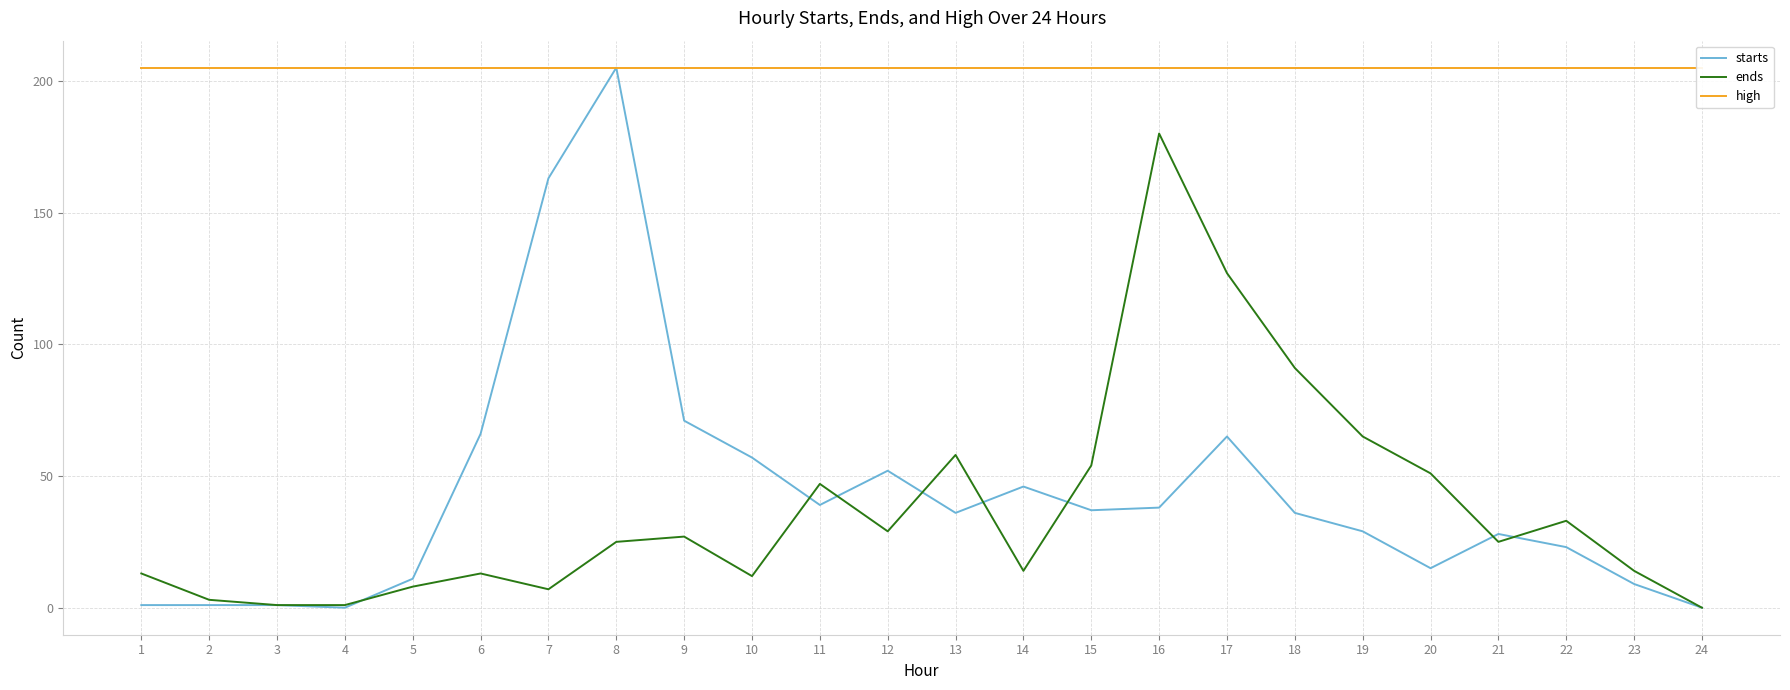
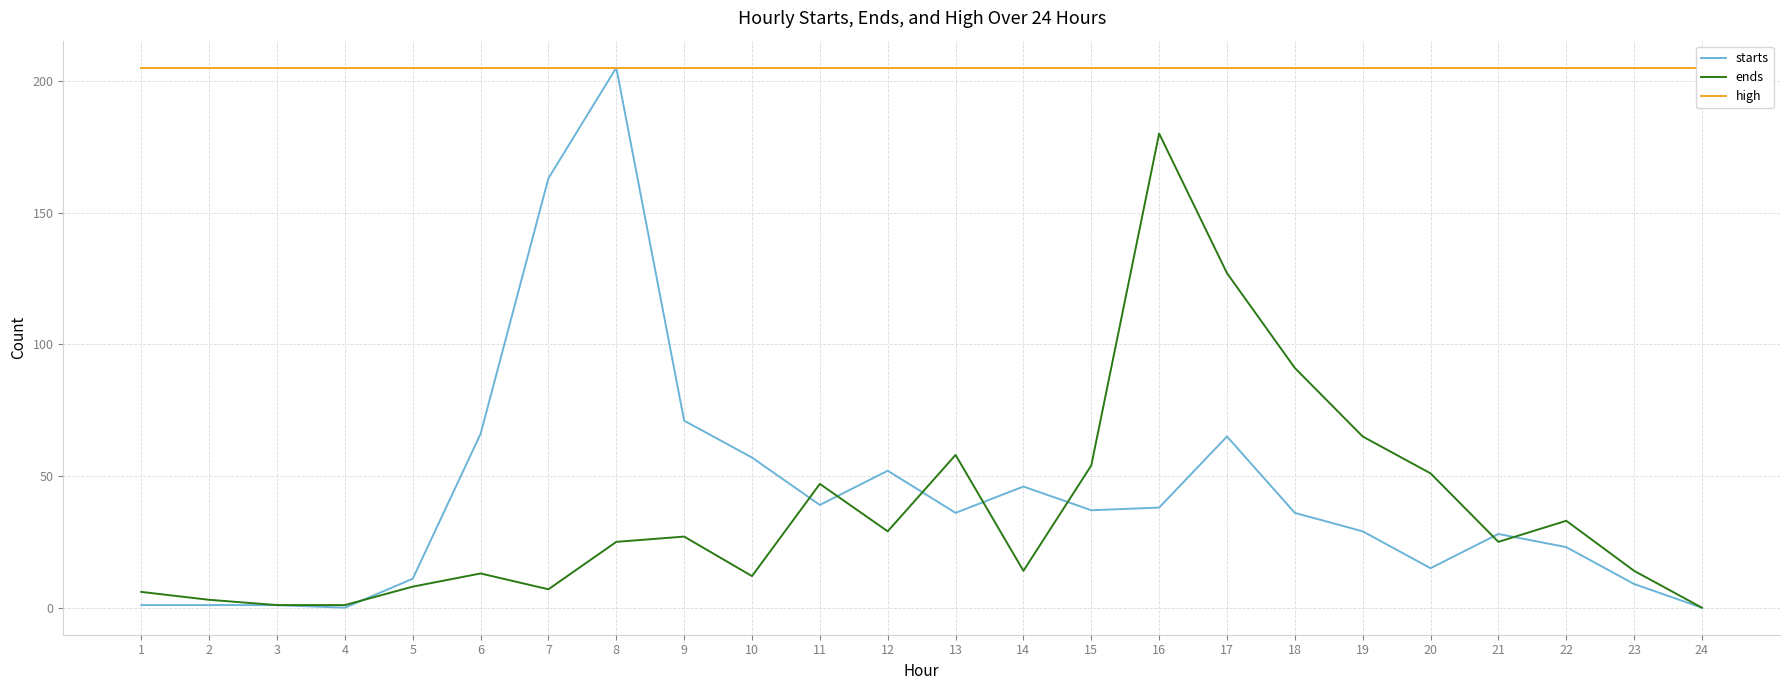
ends, 1: 13 -> 6
